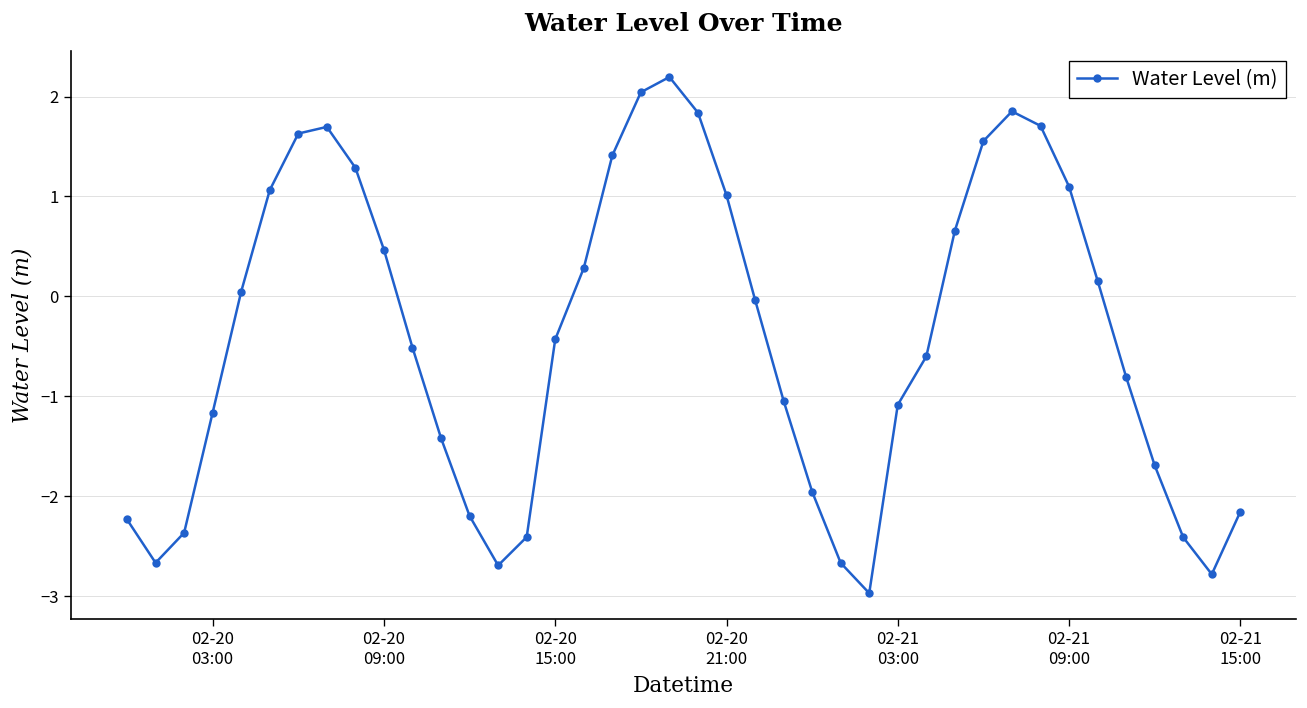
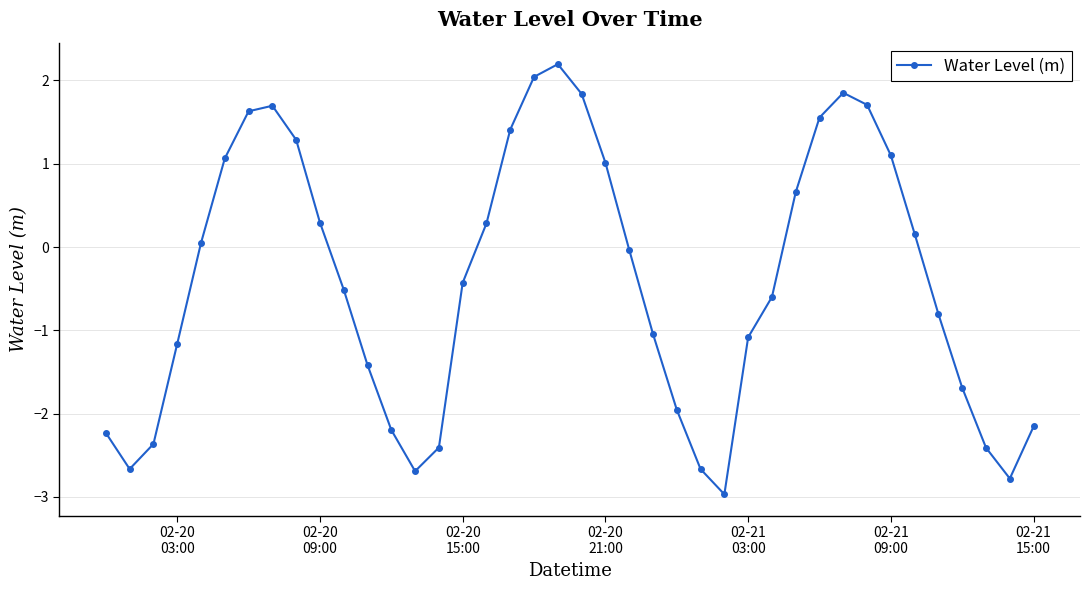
02-20 09:00: 0.5 -> 0.3
